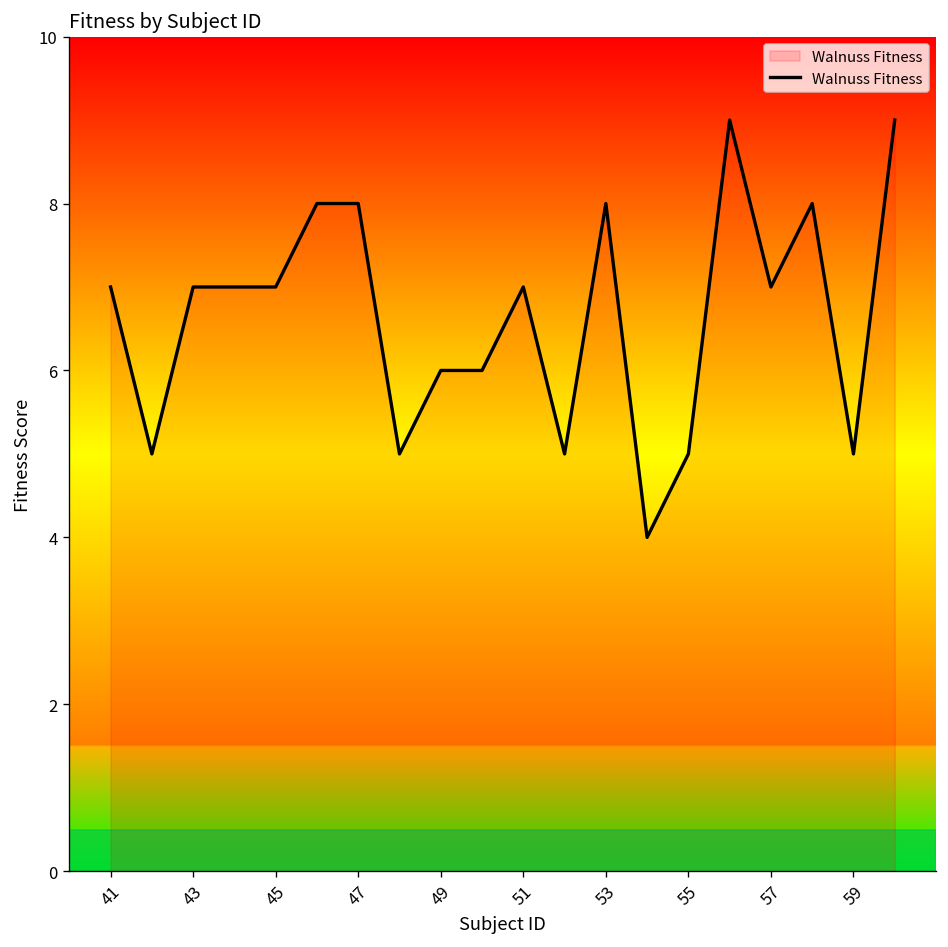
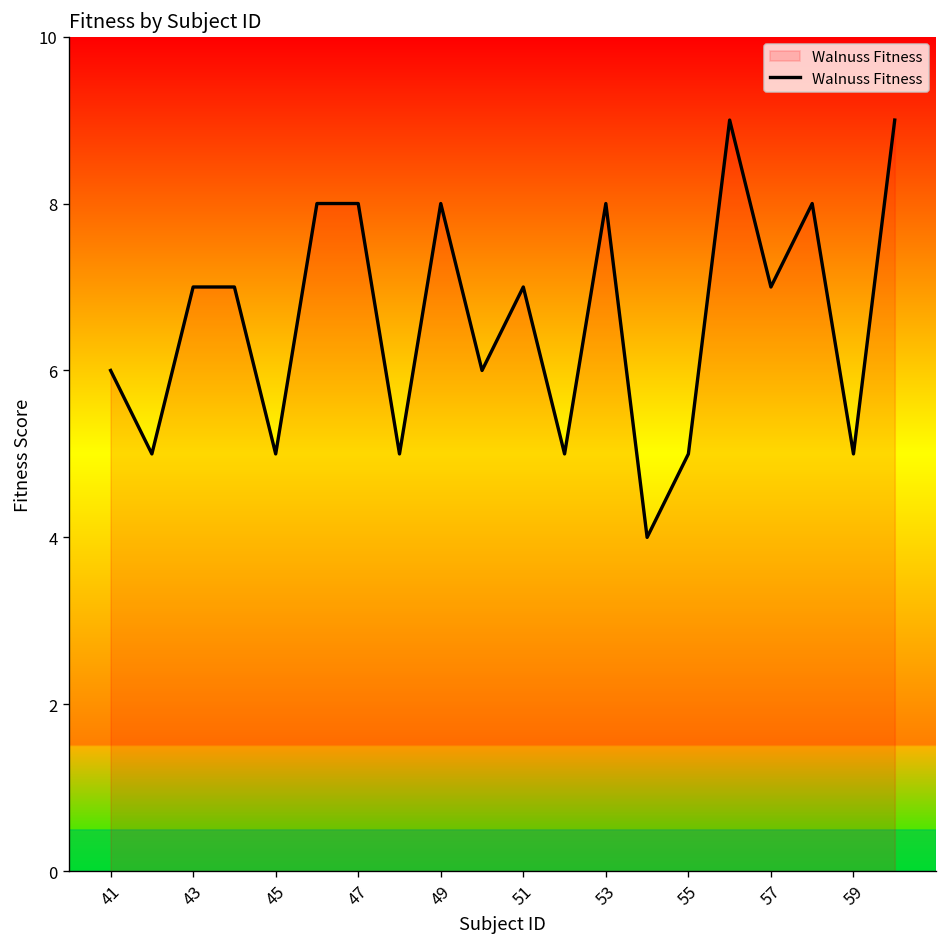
41: 7 -> 6
45: 7 -> 5
49: 6 -> 8
